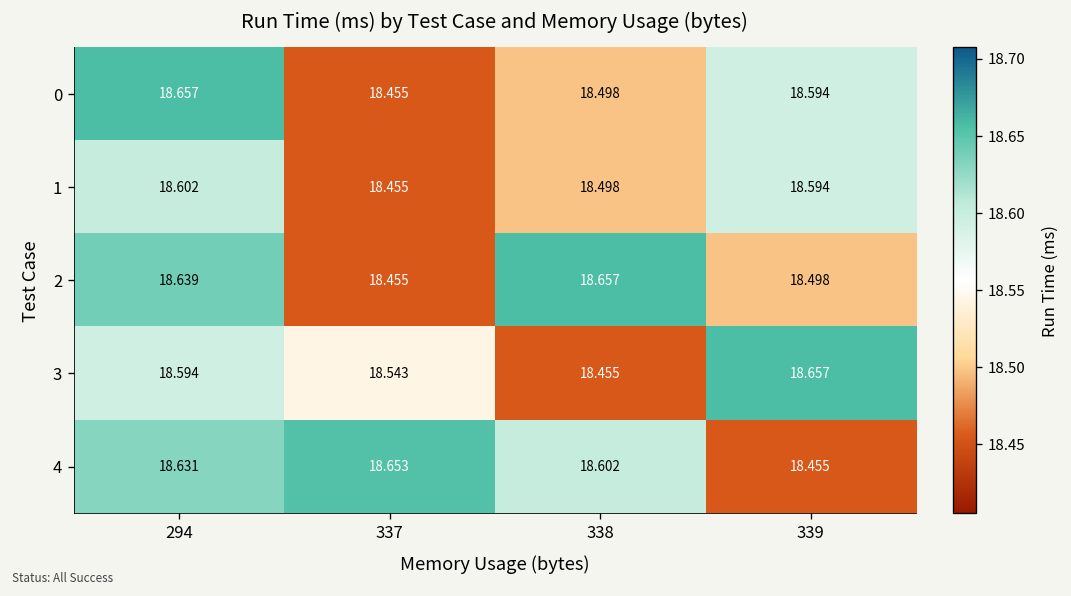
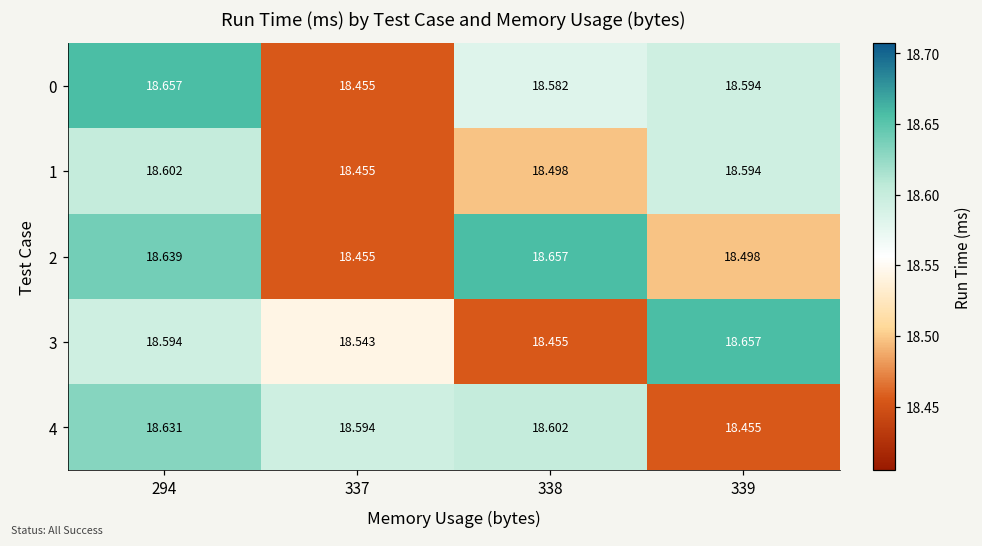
0, 338: 18.498 -> 18.582
4, 337: 18.653 -> 18.594
